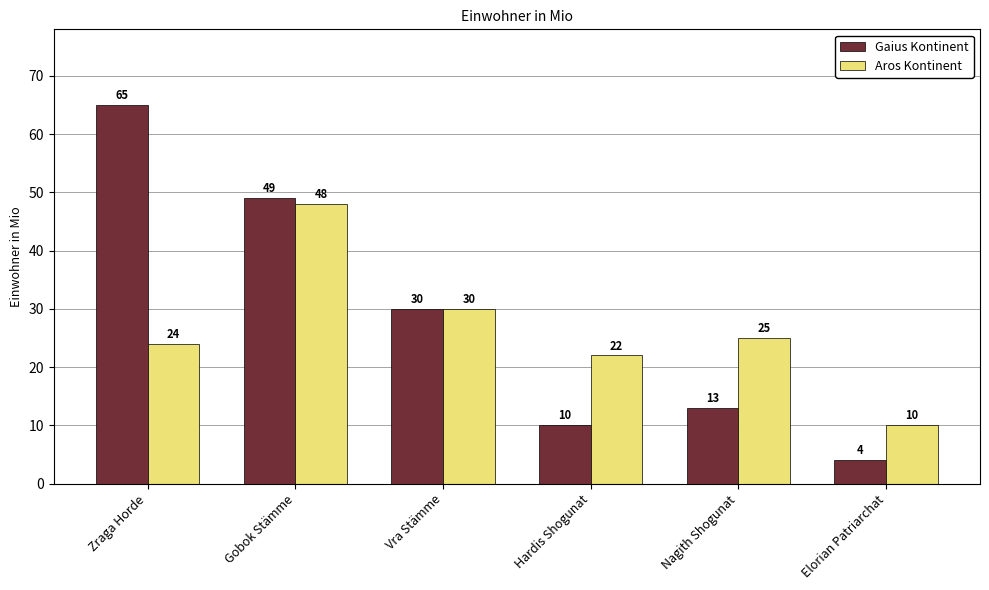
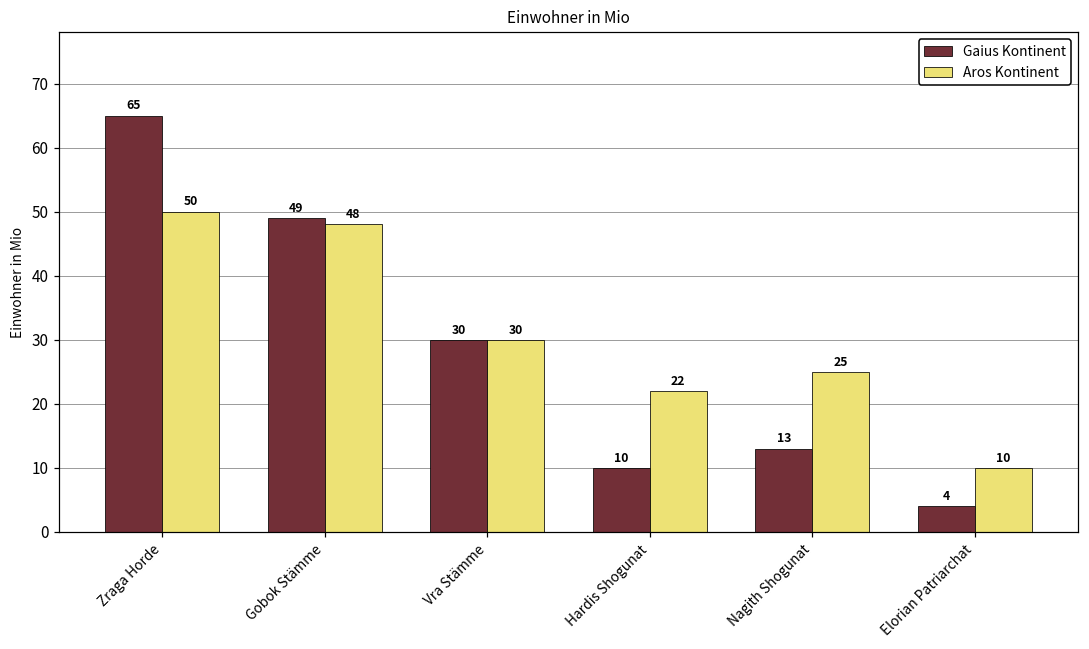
Aros Kontinent, Zraga Horde: 24 -> 50
